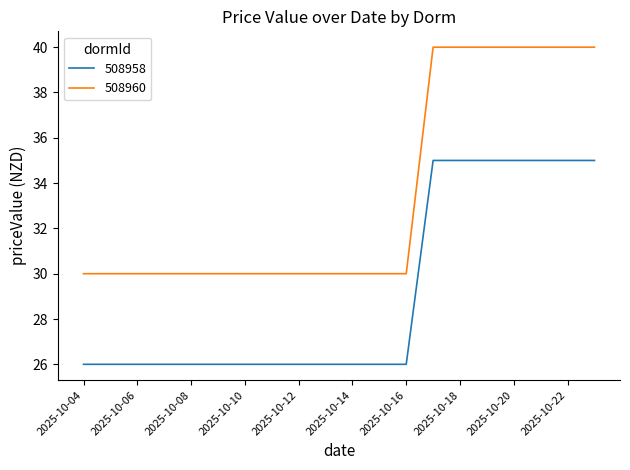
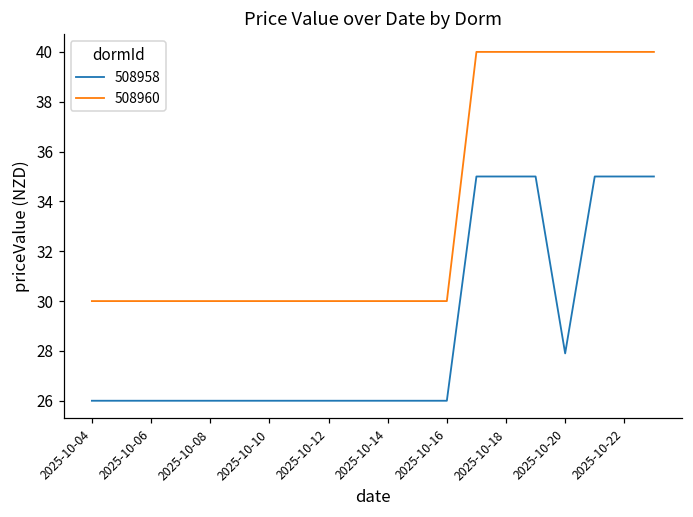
508958, 2025-10-20: 35.0 -> 27.9
